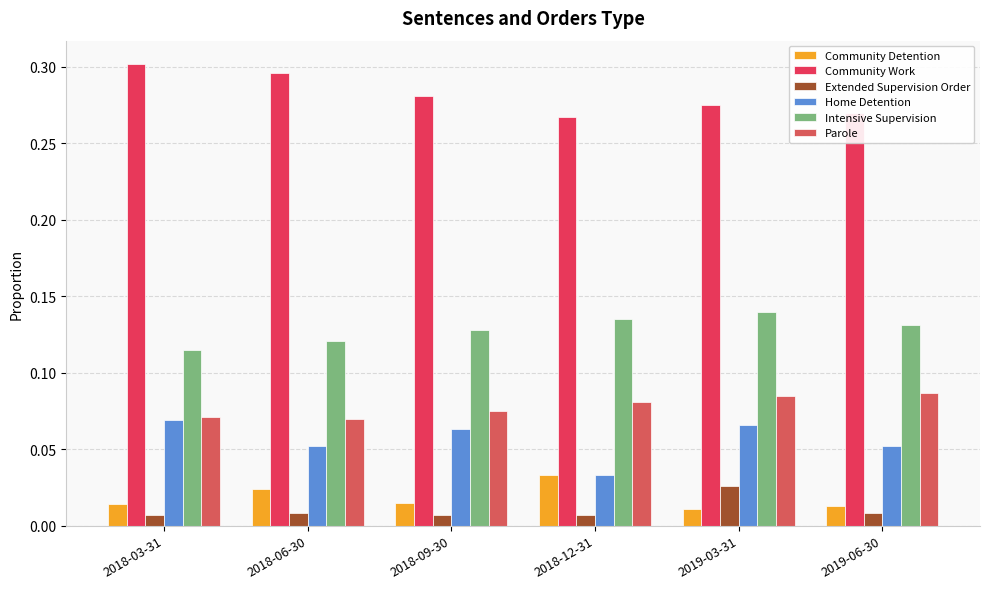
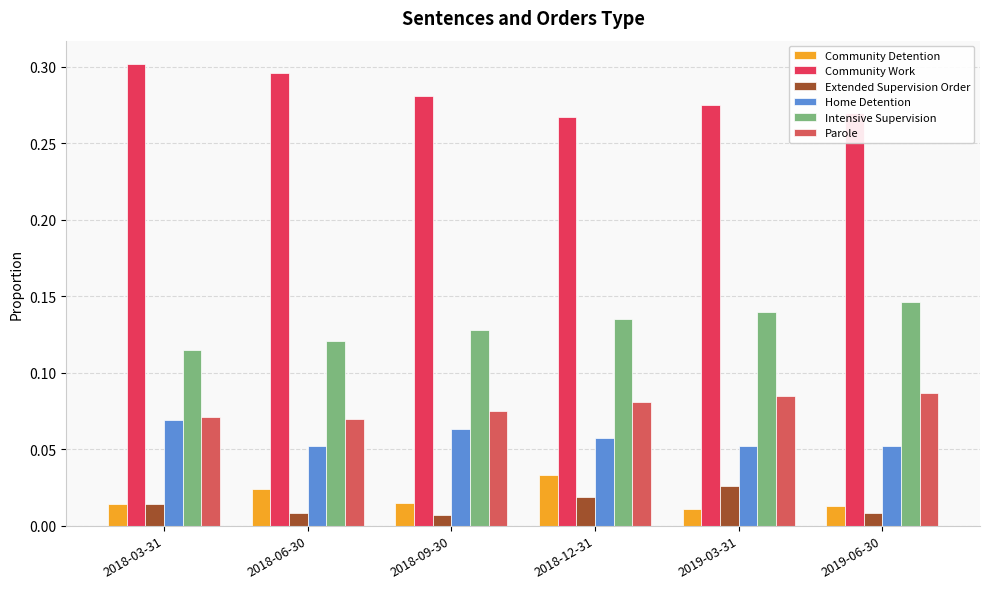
Extended Supervision Order, 2018-03-31: 0.007 -> 0.014
Extended Supervision Order, 2018-12-31: 0.007 -> 0.019
Home Detention, 2018-12-31: 0.033 -> 0.057
Home Detention, 2019-03-31: 0.066 -> 0.052
Intensive Supervision, 2019-06-30: 0.131 -> 0.146
